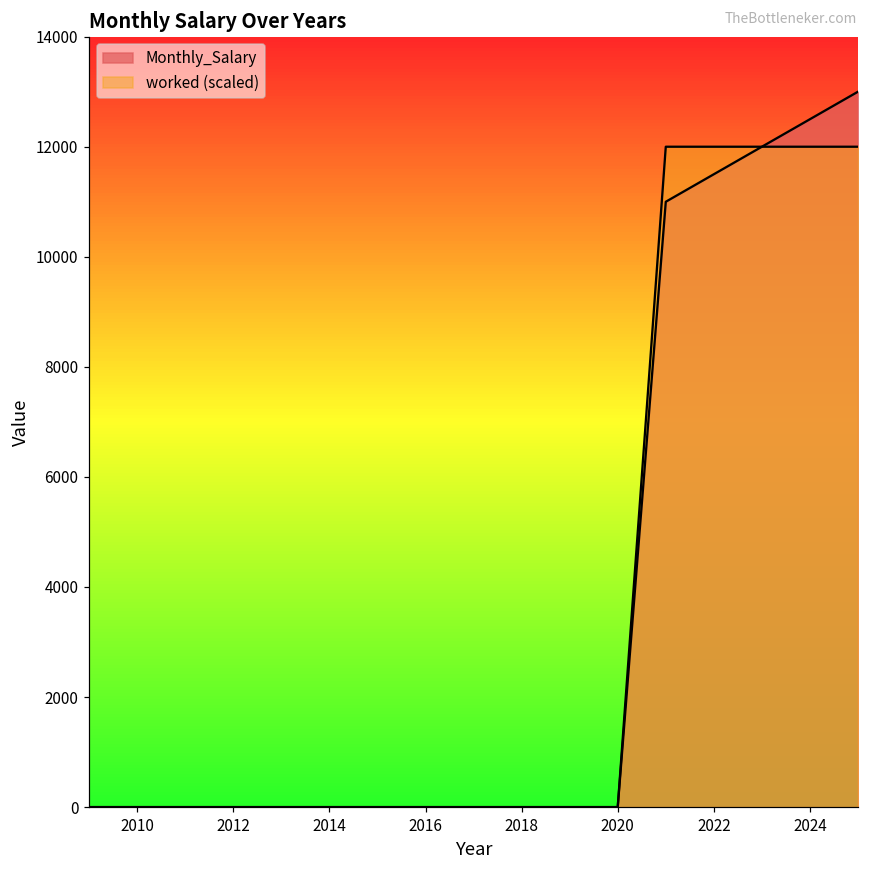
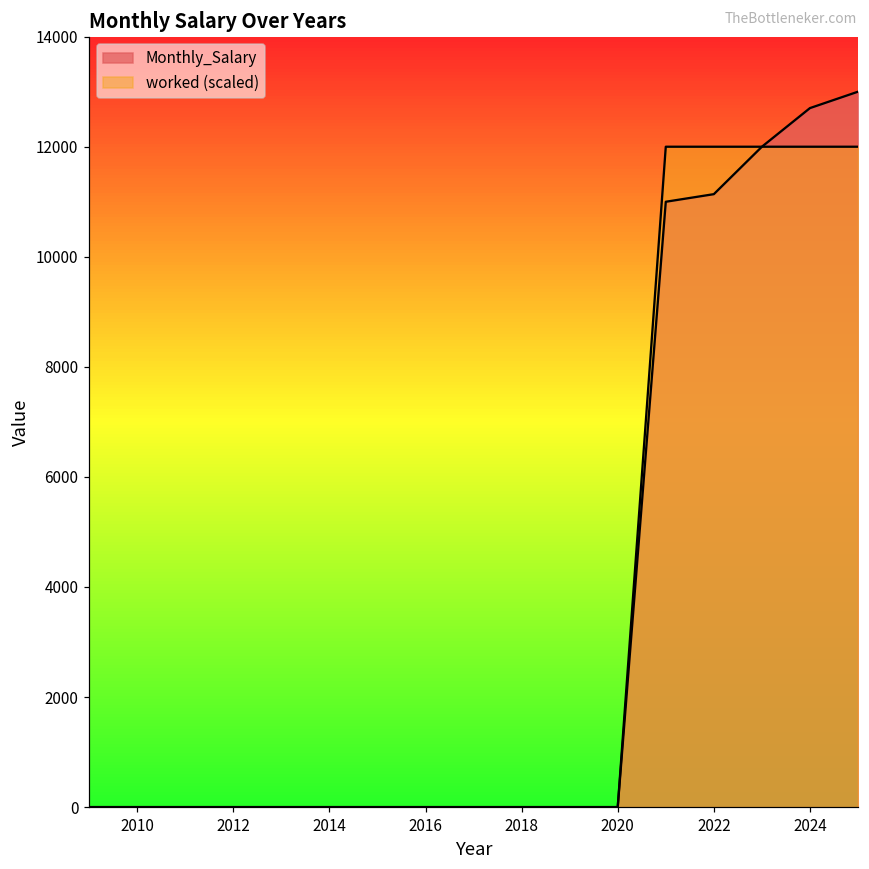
Monthly_Salary, 2022: 11500 -> 11100
Monthly_Salary, 2024: 12500 -> 12700
